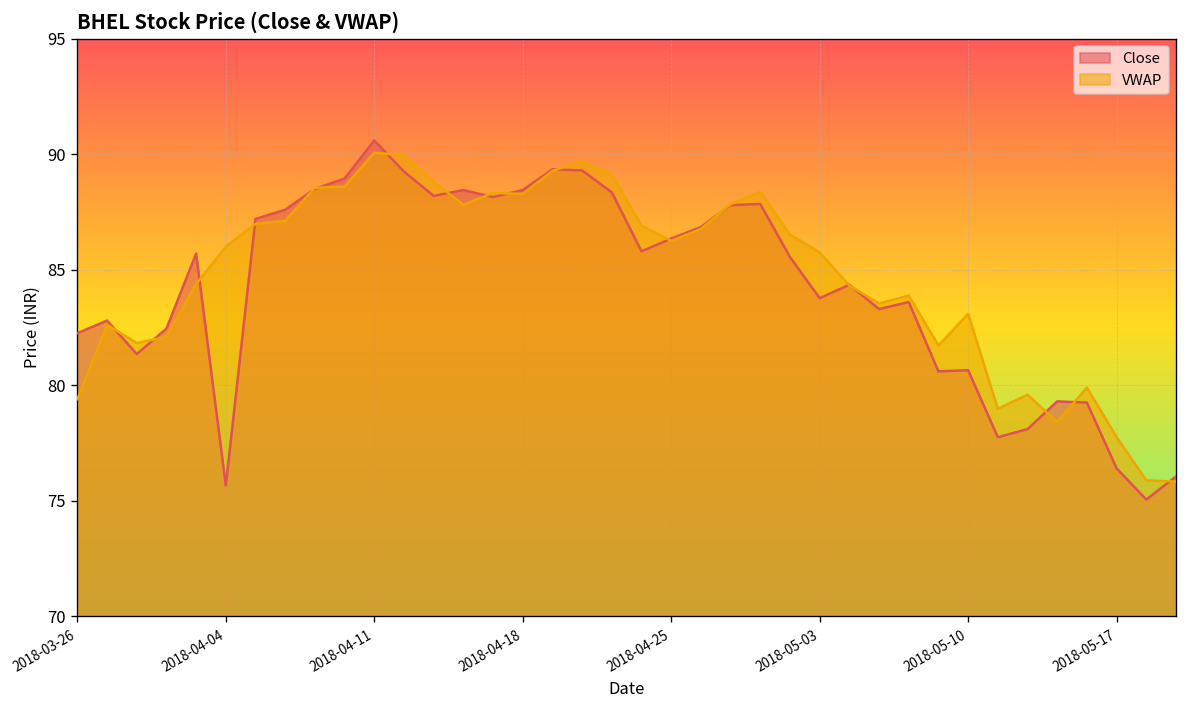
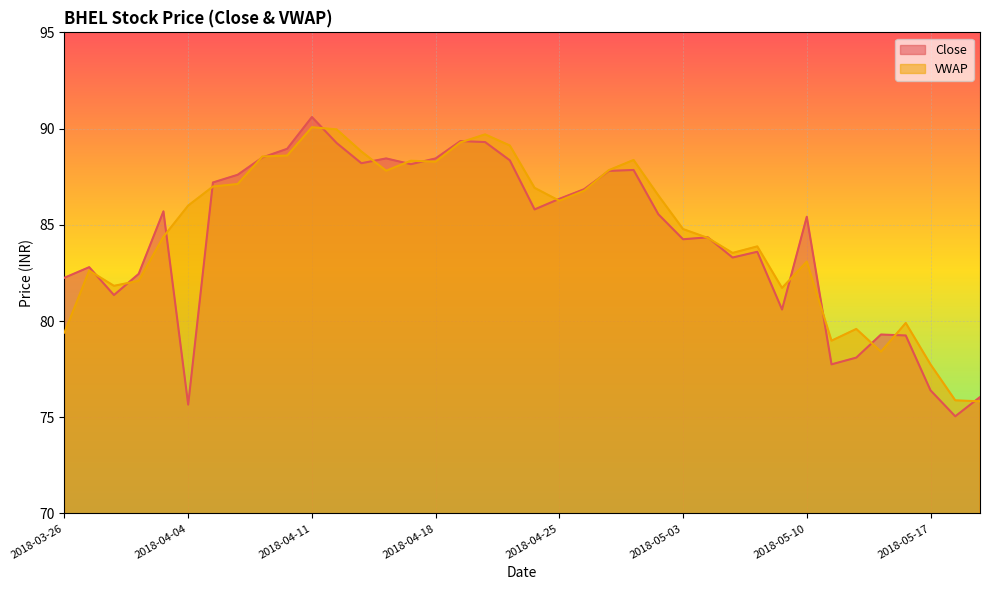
Close, 2018-05-03: 83.8 -> 84.3
VWAP, 2018-05-03: 85.8 -> 84.8
Close, 2018-05-10: 80.7 -> 85.4
